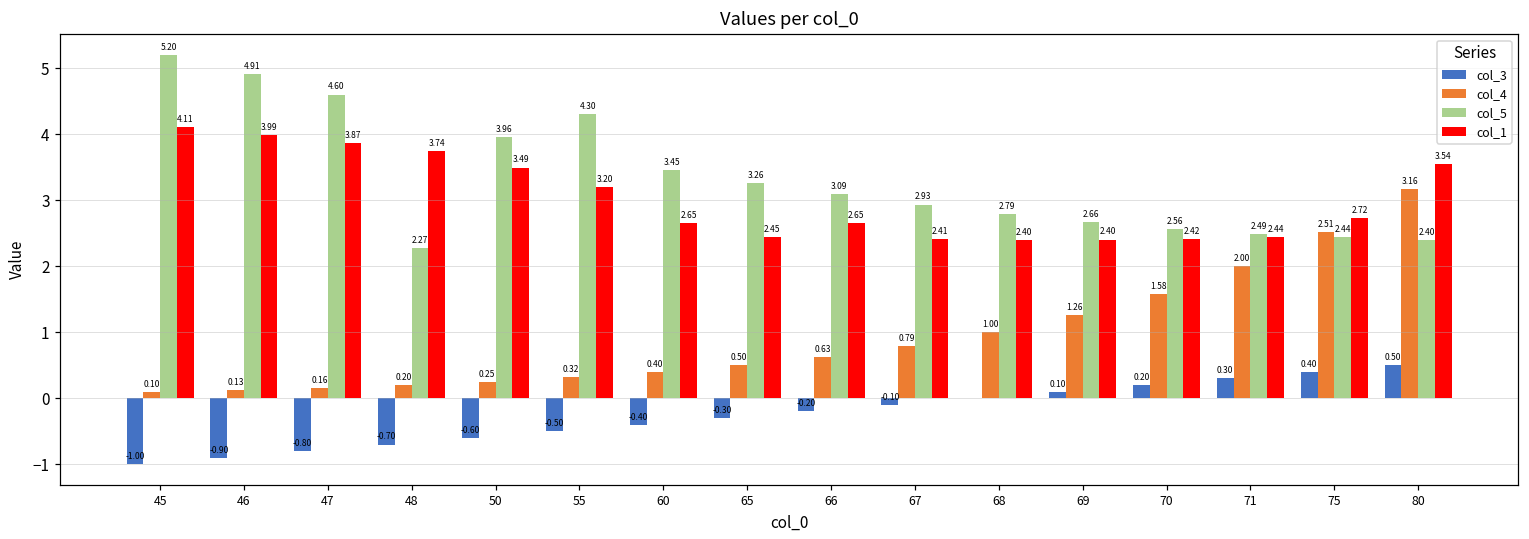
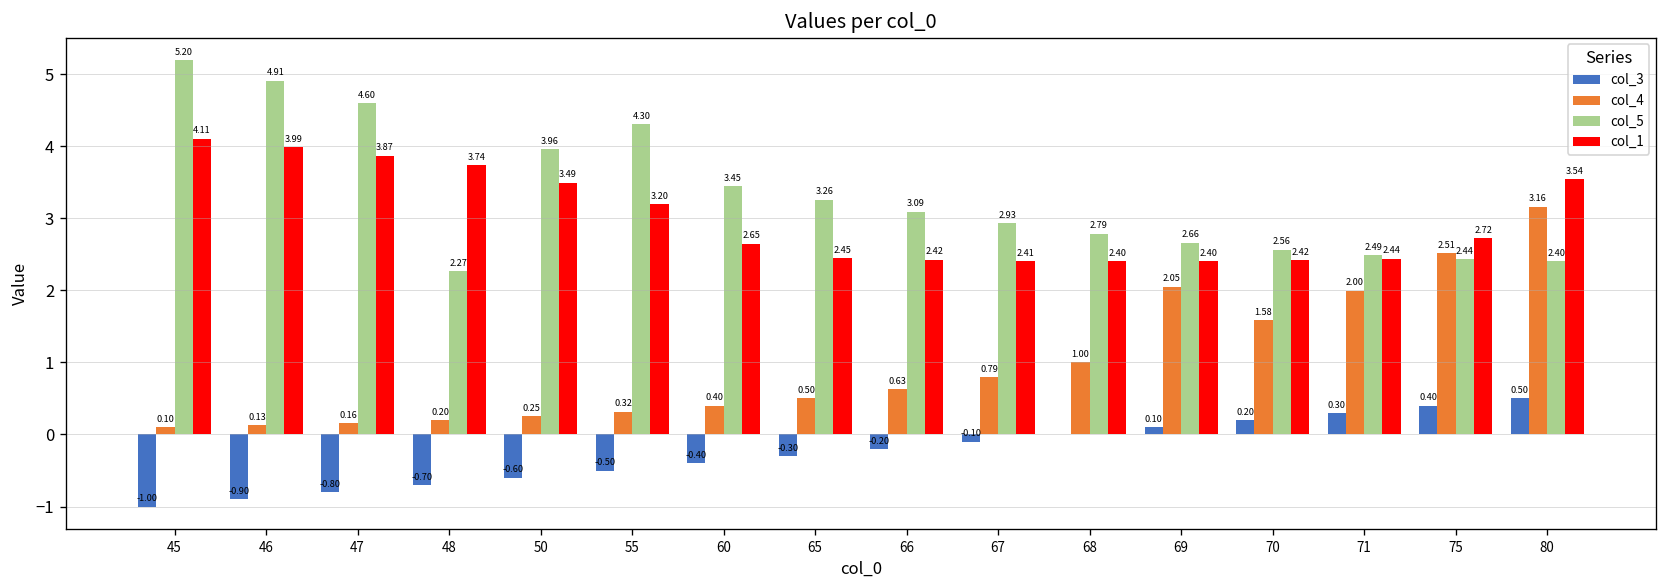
col_1, 66: 2.65 -> 2.42
col_4, 69: 1.26 -> 2.05
